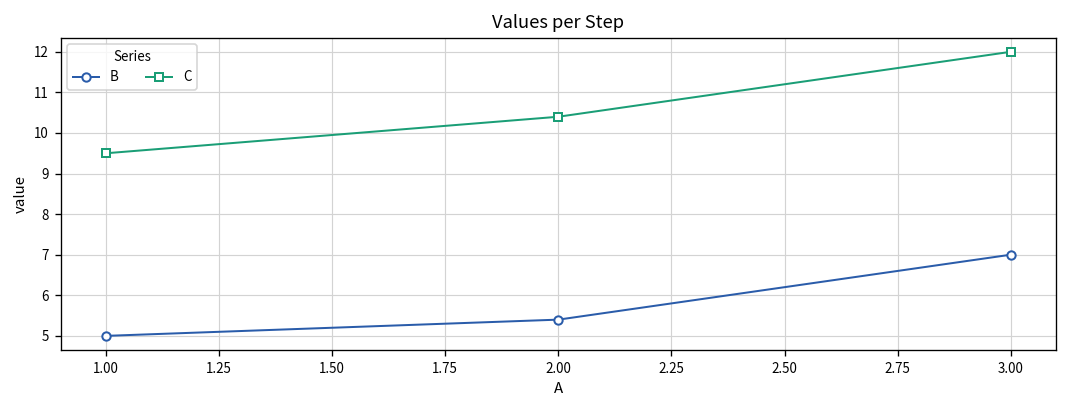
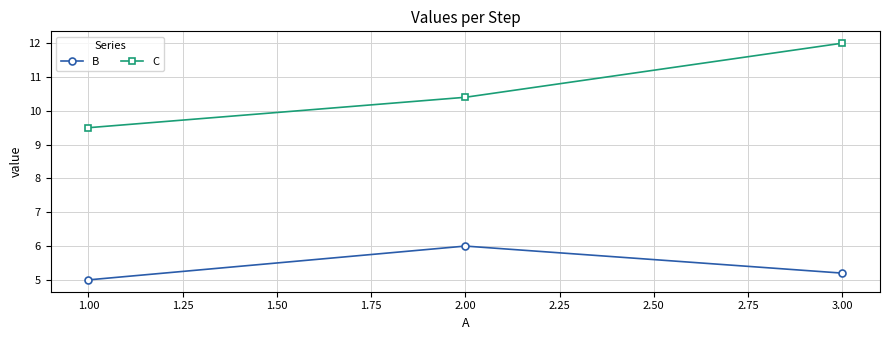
B, 2.00: 5.4 -> 6.0
B, 3.00: 7.0 -> 5.2
